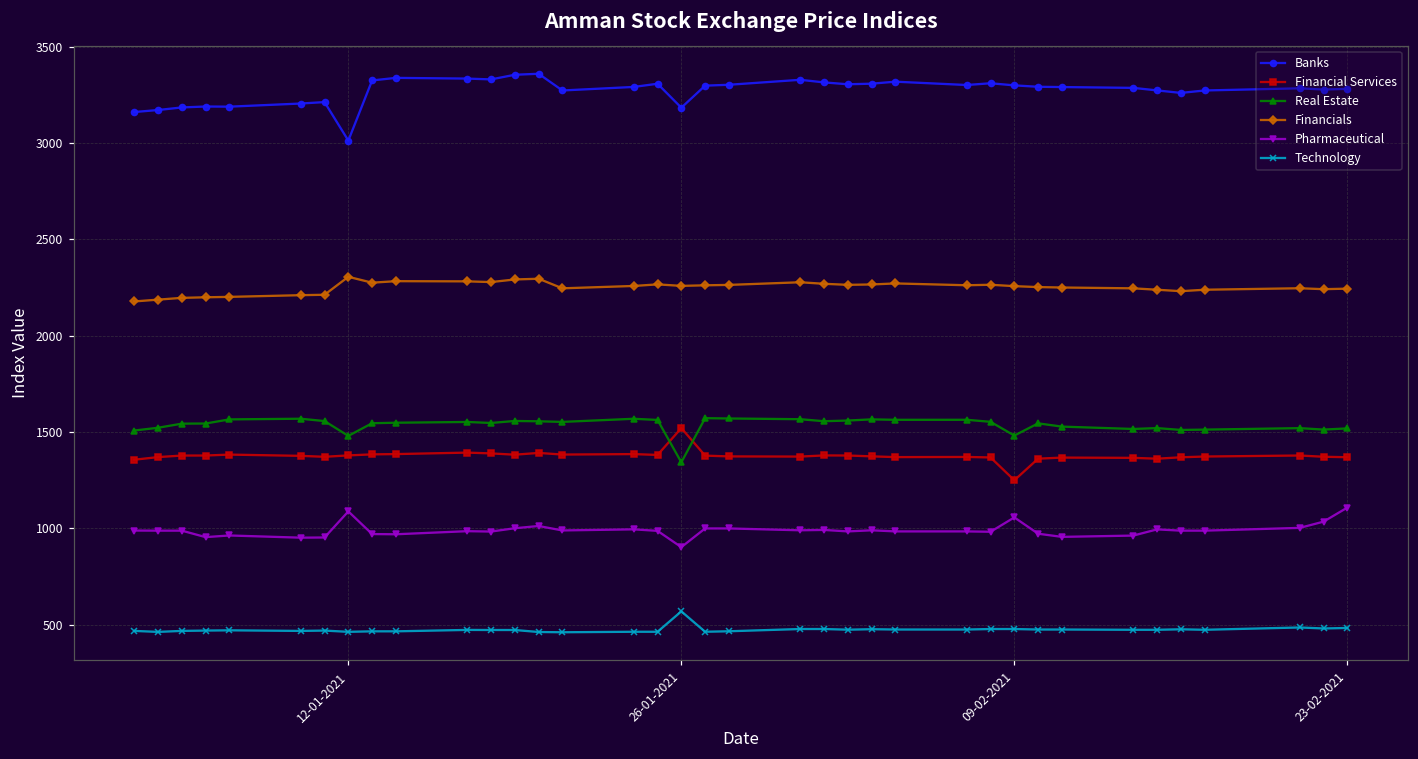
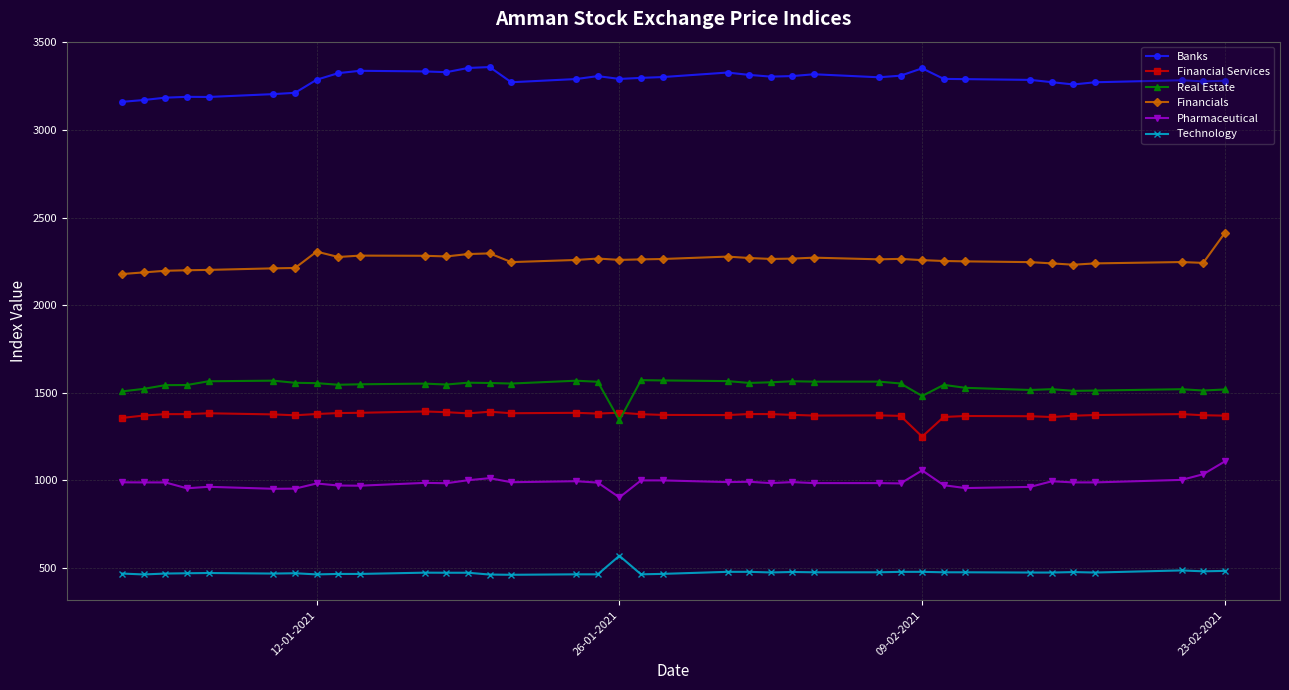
Banks, 12-01-2021: 3010 -> 3290
Real Estate, 12-01-2021: 1480 -> 1560
Pharmaceutical, 12-01-2021: 1090 -> 980
Banks, 26-01-2021: 3180 -> 3290
Financial Services, 26-01-2021: 1520 -> 1390
Banks, 09-02-2021: 3300 -> 3350
Financials, 23-02-2021: 2240 -> 2410
